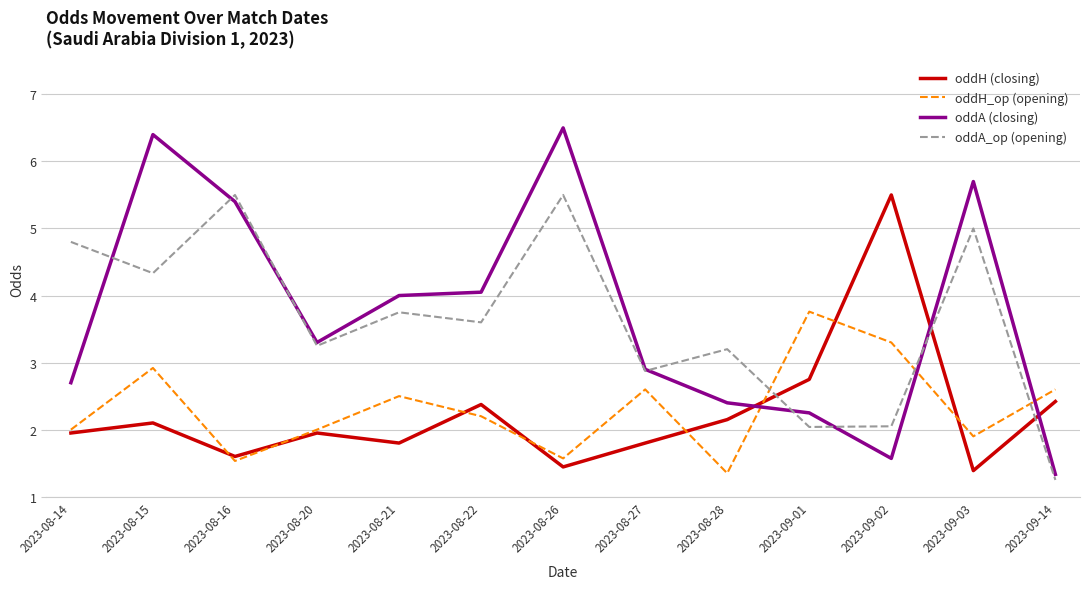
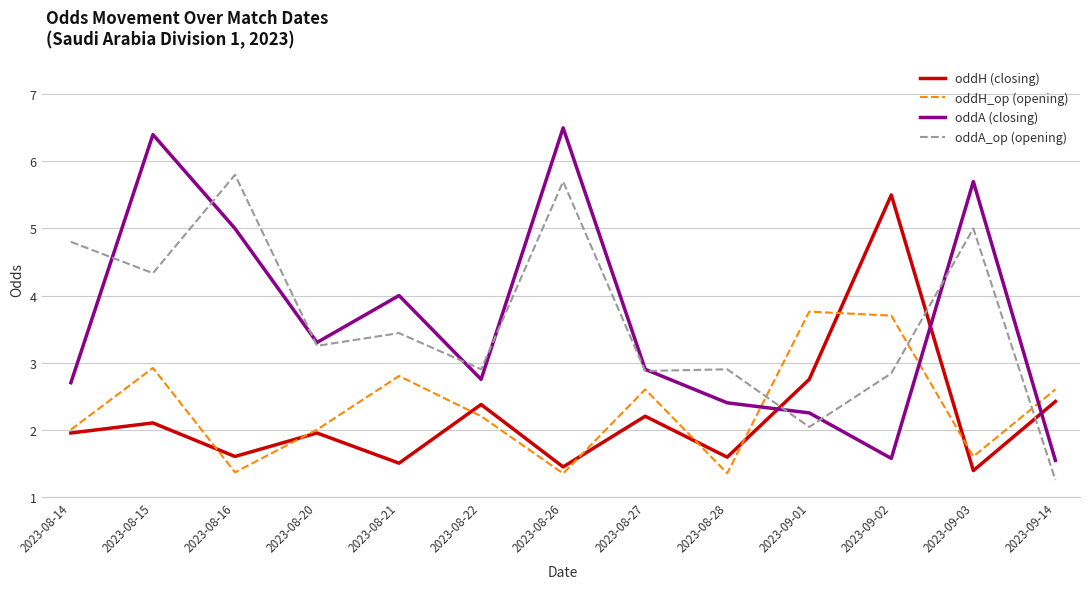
oddH_op (opening), 2023-08-16: 1.5 -> 1.4
oddA (closing), 2023-08-16: 5.4 -> 5.0
oddA_op (opening), 2023-08-16: 5.5 -> 5.8
oddH (closing), 2023-08-21: 1.8 -> 1.5
oddH_op (opening), 2023-08-21: 2.5 -> 2.8
oddA_op (opening), 2023-08-21: 3.8 -> 3.4
oddA (closing), 2023-08-22: 4.1 -> 2.8
oddA_op (opening), 2023-08-22: 3.6 -> 2.9
oddH_op (opening), 2023-08-26: 1.6 -> 1.3
oddA_op (opening), 2023-08-26: 5.5 -> 5.7
oddH (closing), 2023-08-27: 1.8 -> 2.2
oddH (closing), 2023-08-28: 2.2 -> 1.6
oddA_op (opening), 2023-08-28: 3.2 -> 2.9
oddH_op (opening), 2023-09-02: 3.3 -> 3.7
oddA_op (opening), 2023-09-02: 2.1 -> 2.8
oddH_op (opening), 2023-09-03: 1.9 -> 1.6
oddA (closing), 2023-09-14: 1.3 -> 1.5
